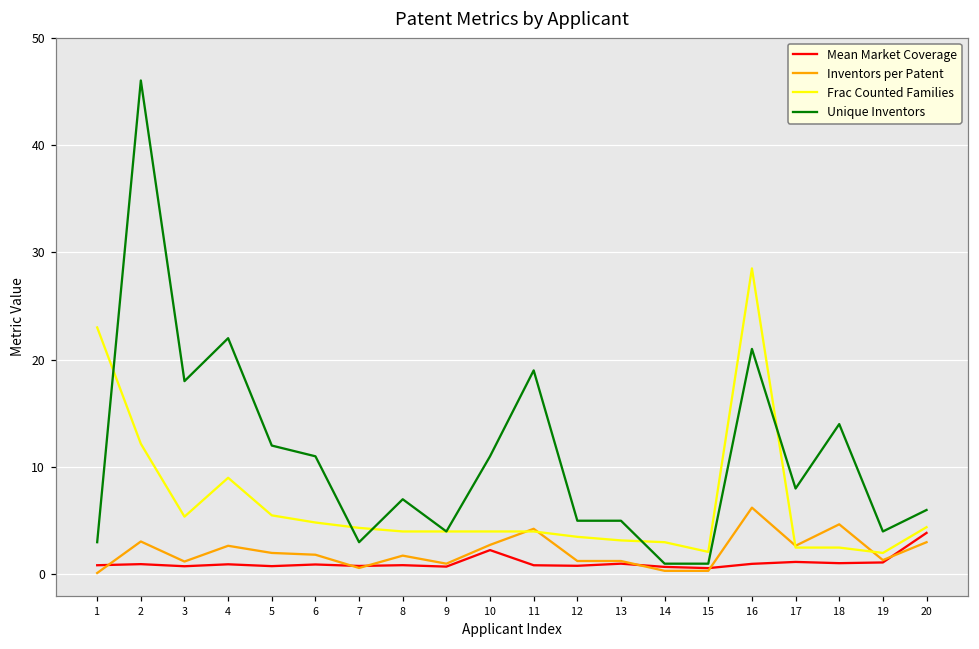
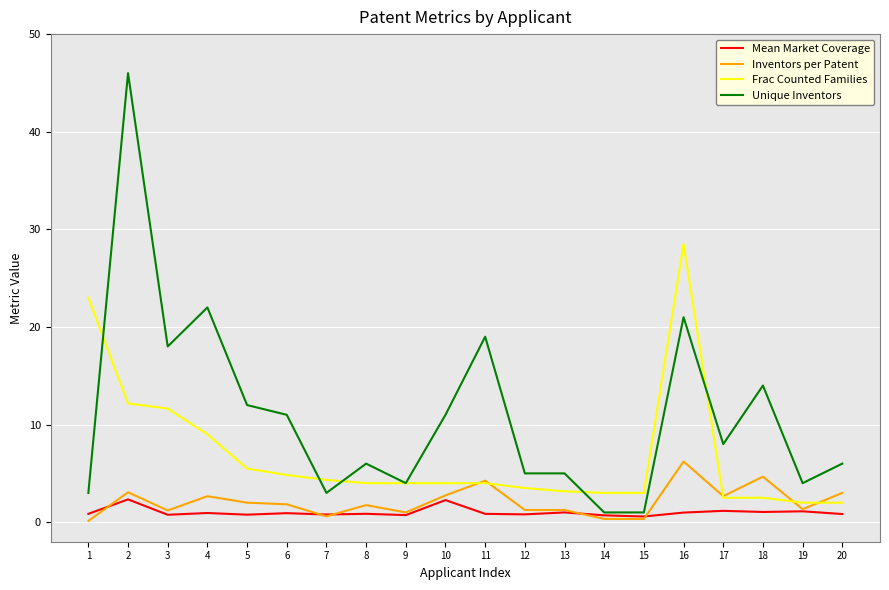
Mean Market Coverage, 2: 1 -> 2
Frac Counted Families, 3: 5 -> 12
Unique Inventors, 8: 7 -> 6
Frac Counted Families, 15: 2 -> 3
Mean Market Coverage, 20: 4 -> 1
Frac Counted Families, 20: 4 -> 2
